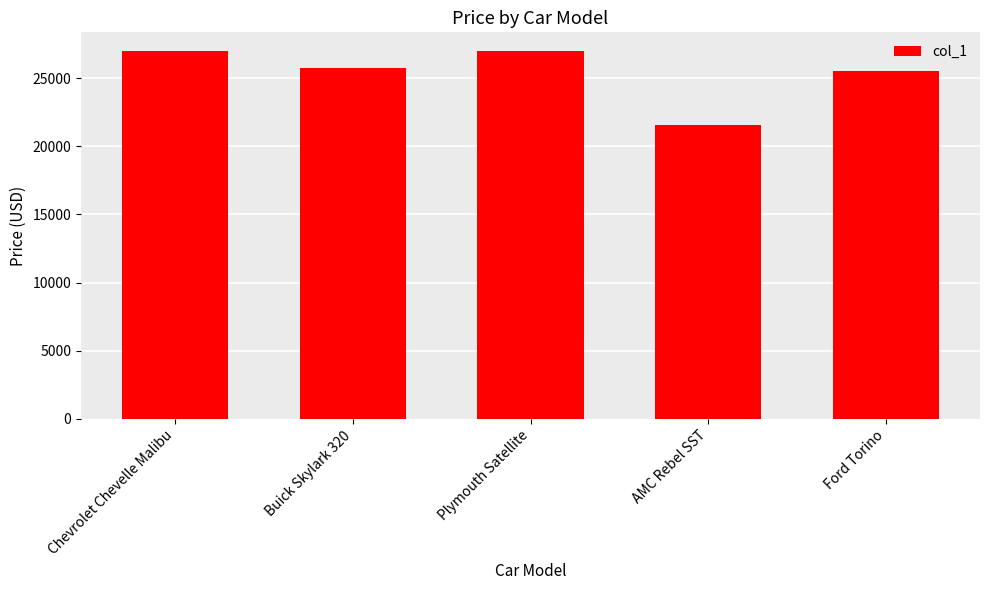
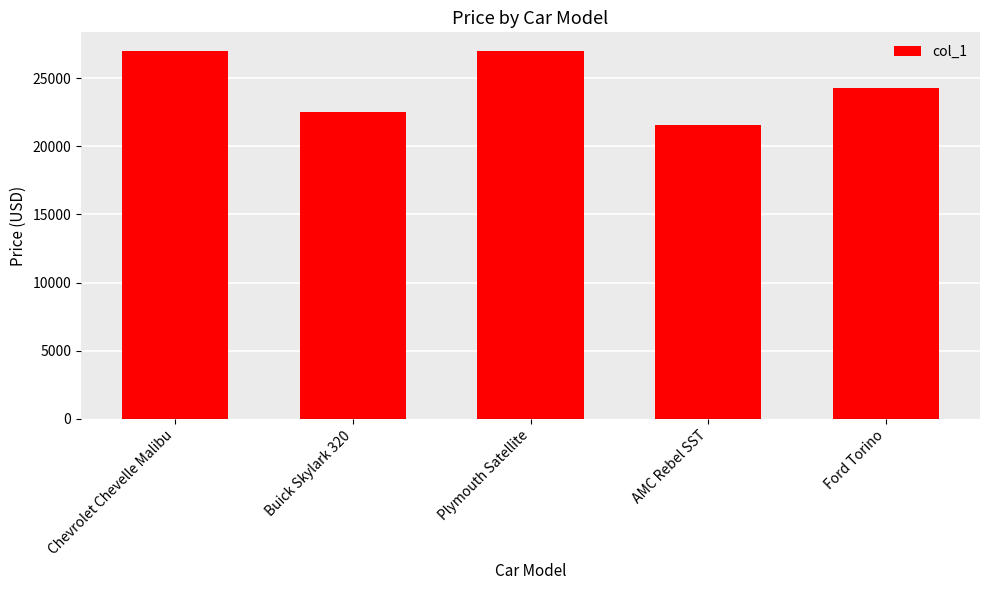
Buick Skylark 320: 25700 -> 22500
Ford Torino: 25500 -> 24200
